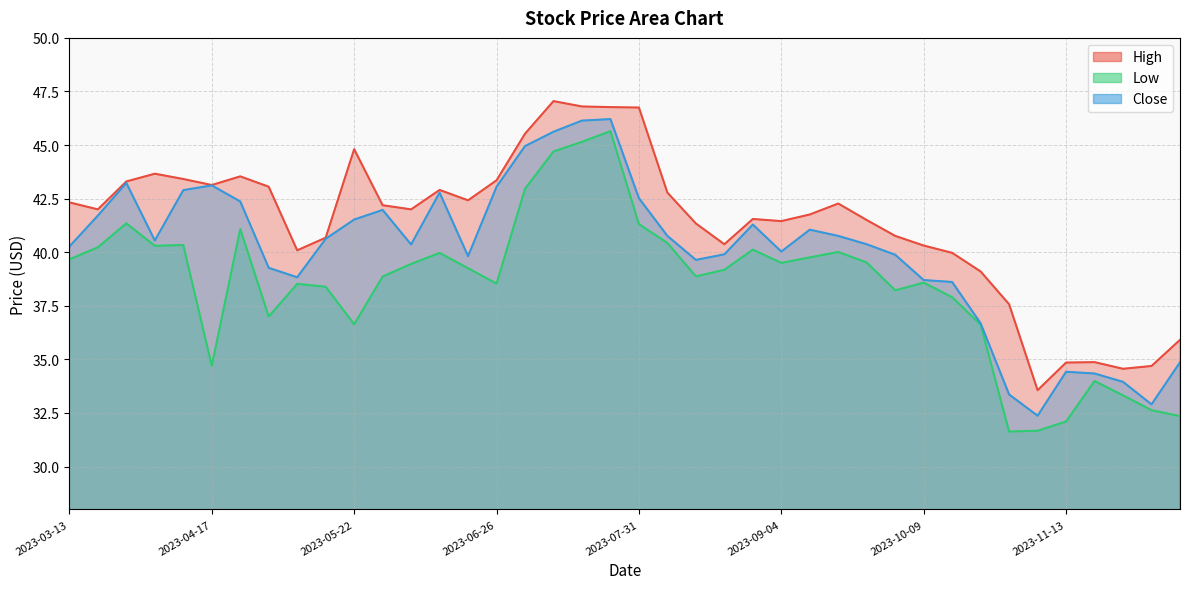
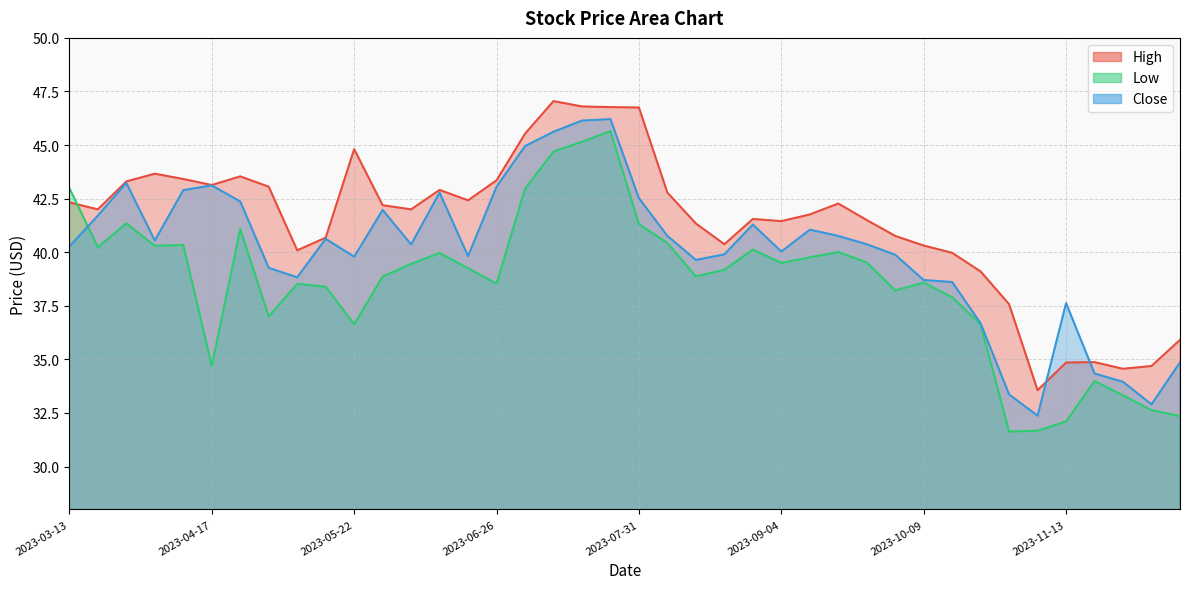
Low, 2023-03-13: 39.7 -> 43.0
Close, 2023-05-22: 41.5 -> 39.8
Close, 2023-11-13: 34.4 -> 37.6
